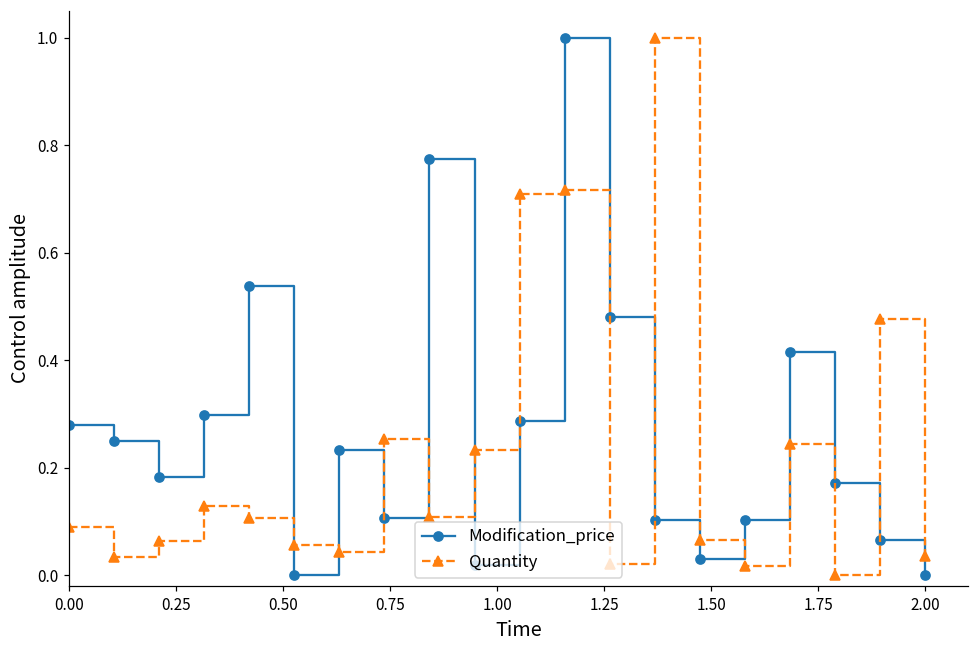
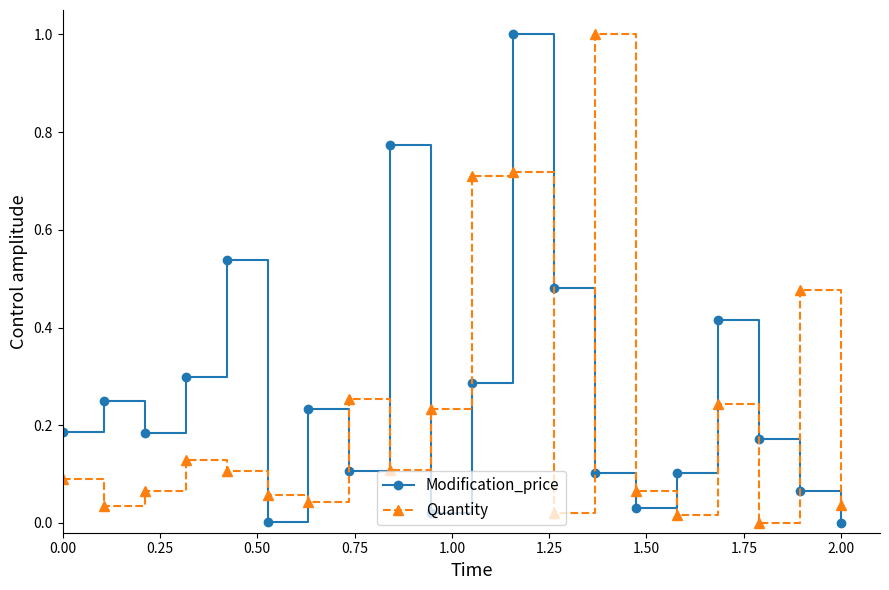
Modification_price, 0.00: 0.28 -> 0.19
